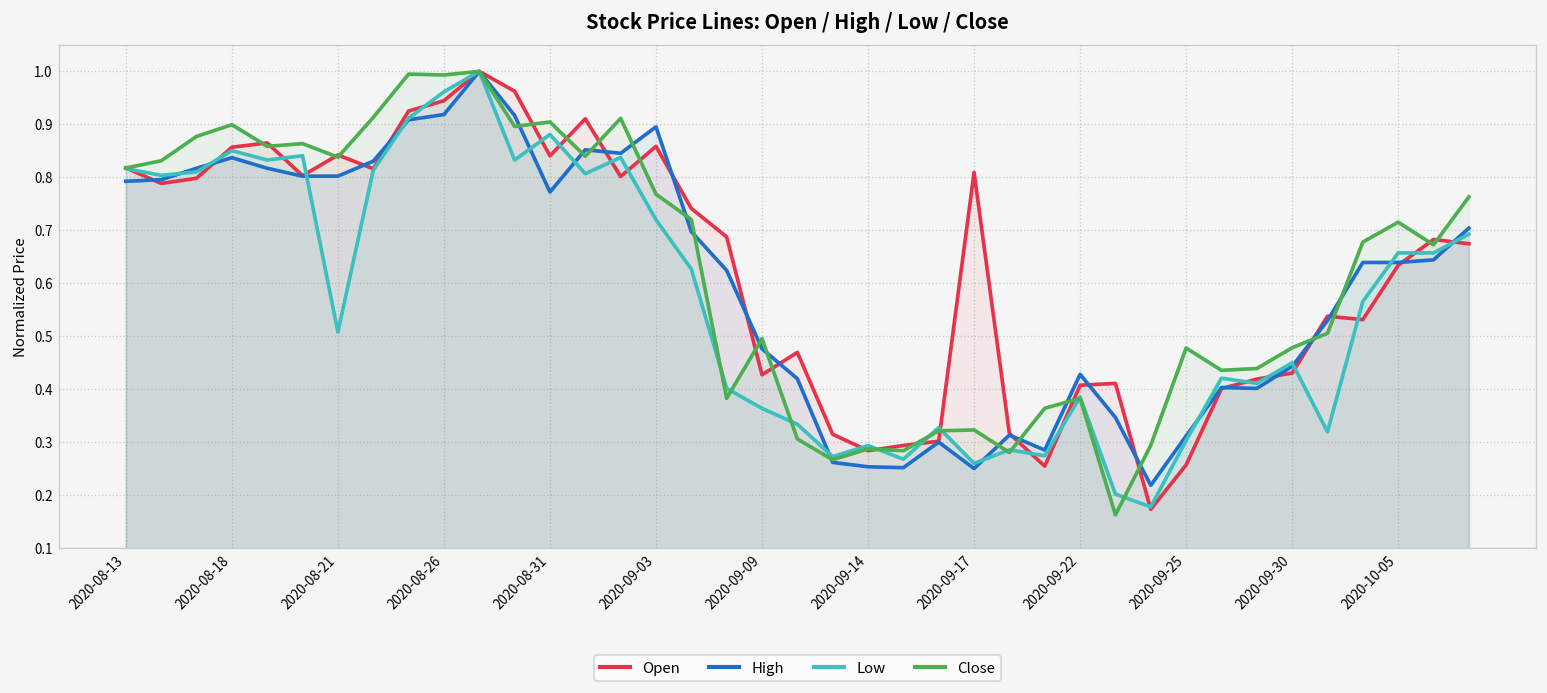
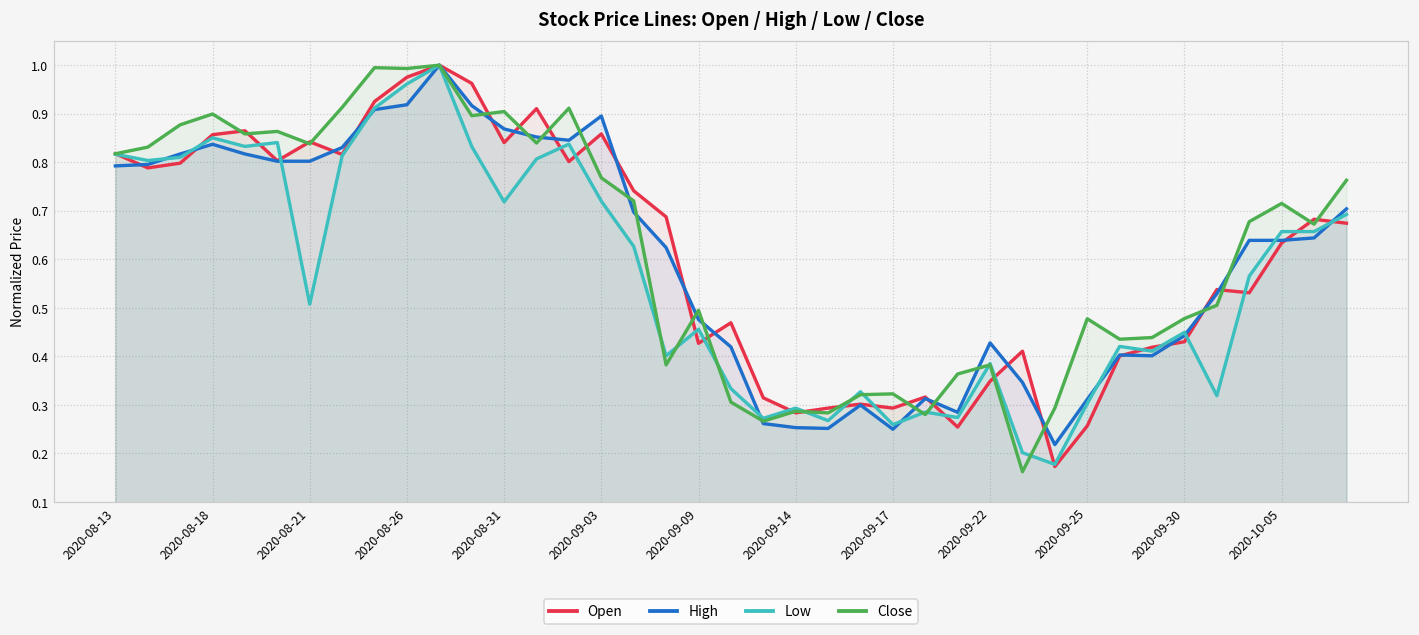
Open, 2020-08-26: 0.94 -> 0.98
High, 2020-08-31: 0.77 -> 0.87
Low, 2020-08-31: 0.88 -> 0.72
Low, 2020-09-09: 0.36 -> 0.46
Open, 2020-09-17: 0.81 -> 0.29
Open, 2020-09-22: 0.41 -> 0.35
